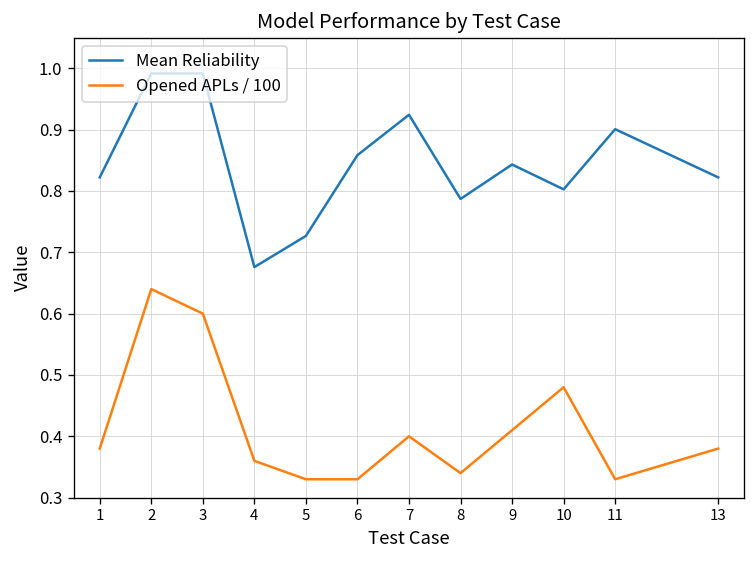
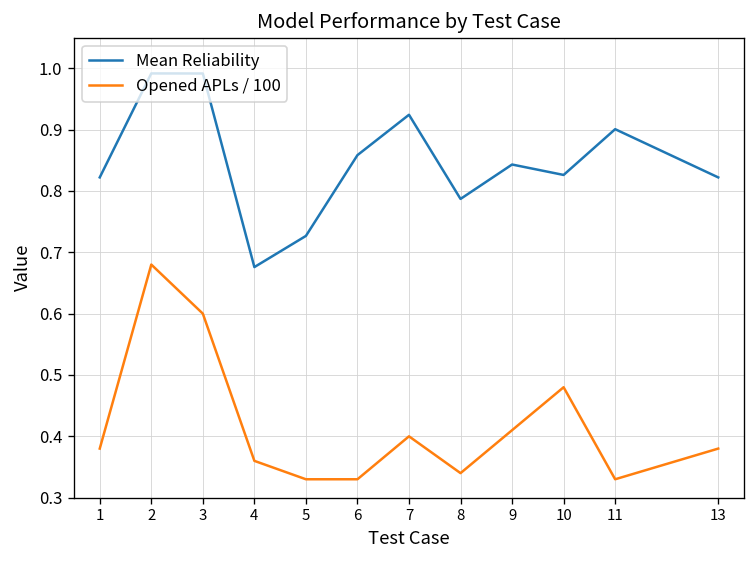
Opened APLs / 100, 2: 0.64 -> 0.68
Mean Reliability, 10: 0.80 -> 0.83
